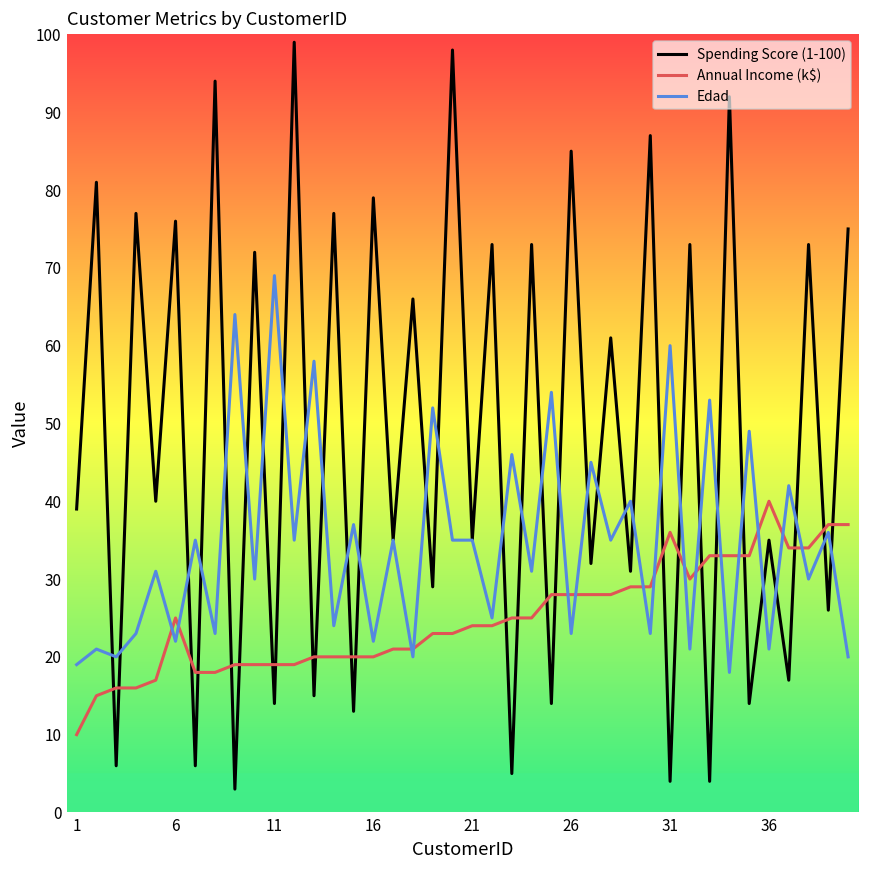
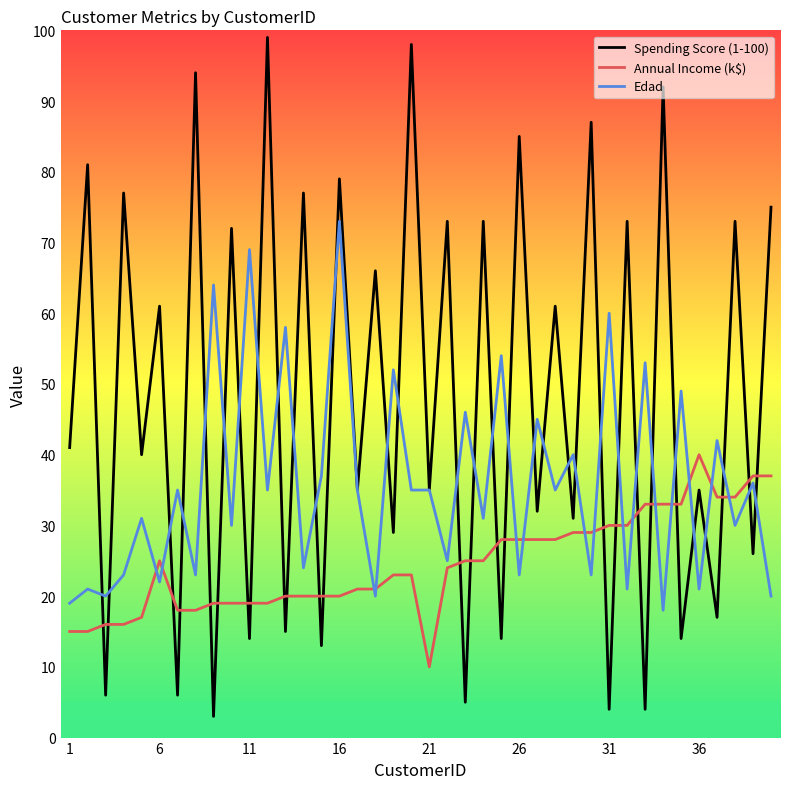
Spending Score (1-100), 1: 39 -> 41
Annual Income (k$), 1: 10 -> 15
Spending Score (1-100), 6: 76 -> 61
Edad, 16: 22 -> 73
Annual Income (k$), 21: 24 -> 10
Annual Income (k$), 31: 36 -> 30
